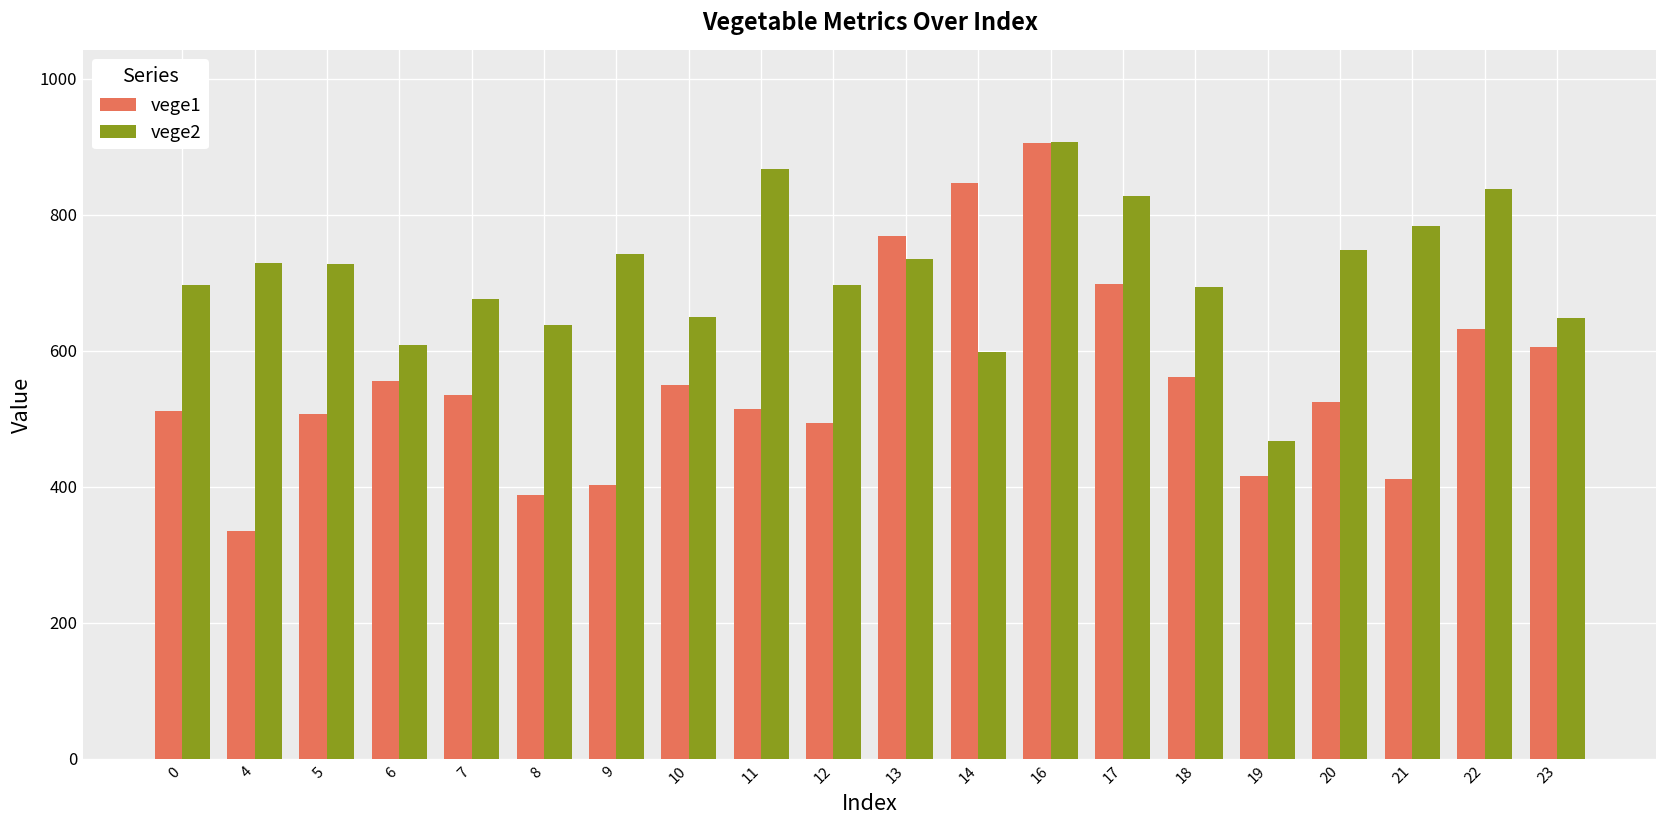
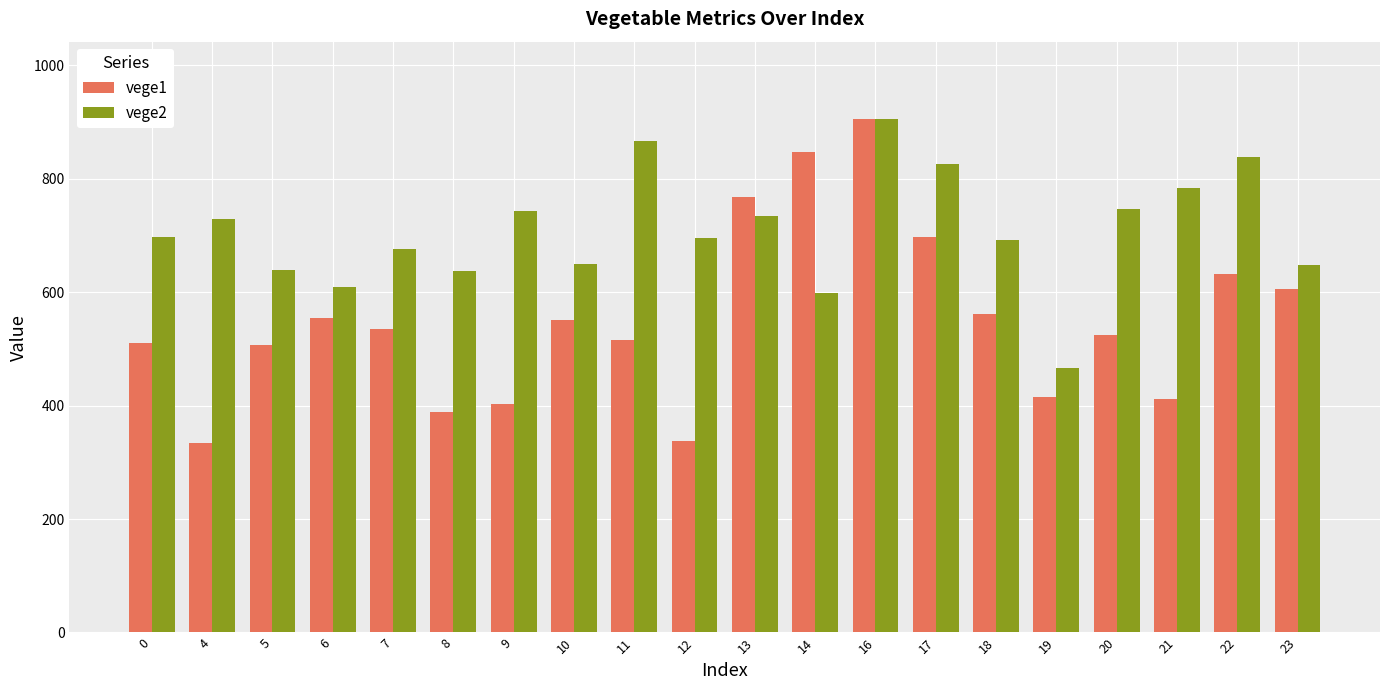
vege2, 5: 730 -> 640
vege1, 12: 490 -> 340
